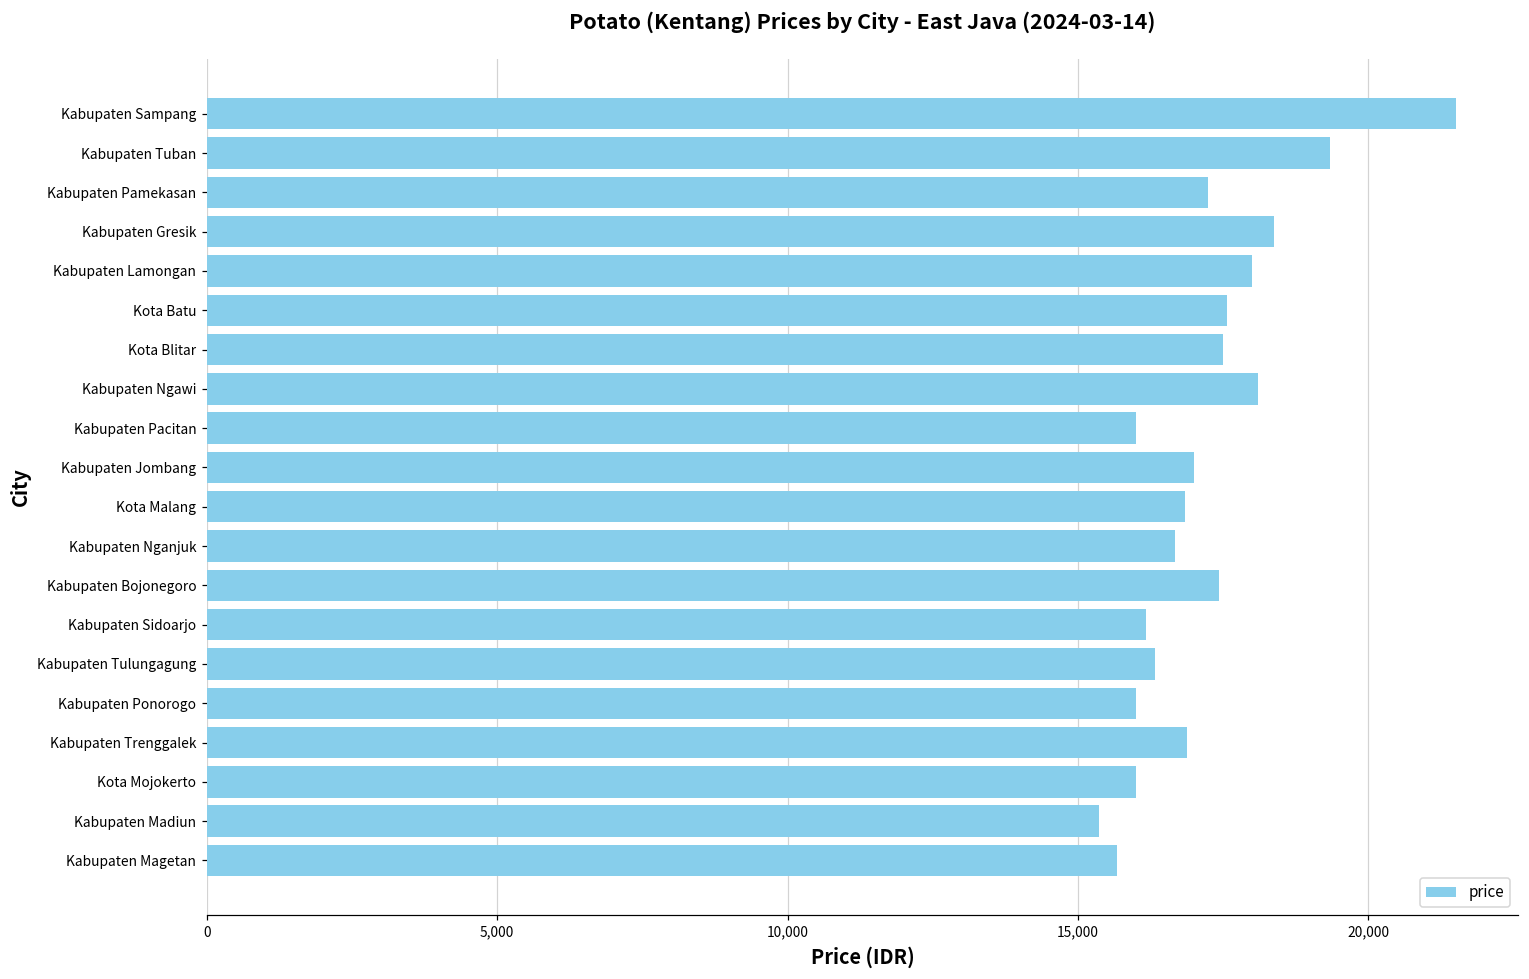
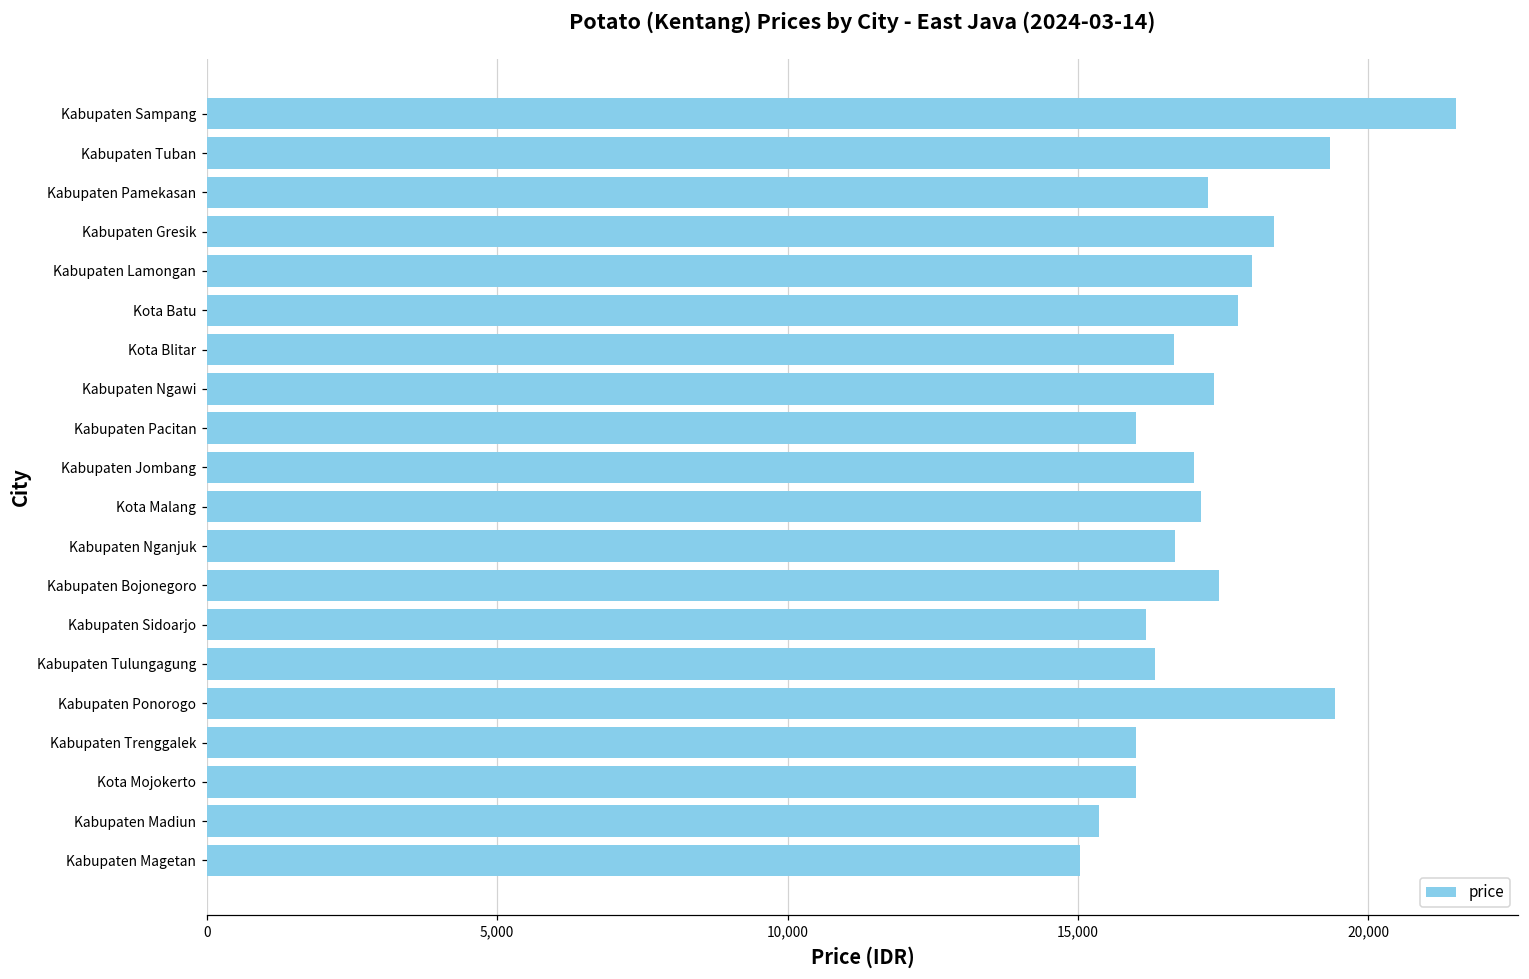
Kota Batu: 17,600 -> 17,800
Kota Blitar: 17,500 -> 16,700
Kabupaten Ngawi: 18,100 -> 17,300
Kota Malang: 16,800 -> 17,100
Kabupaten Ponorogo: 16,000 -> 19,400
Kabupaten Trenggalek: 16,900 -> 16,000
Kabupaten Magetan: 15,700 -> 15,000
